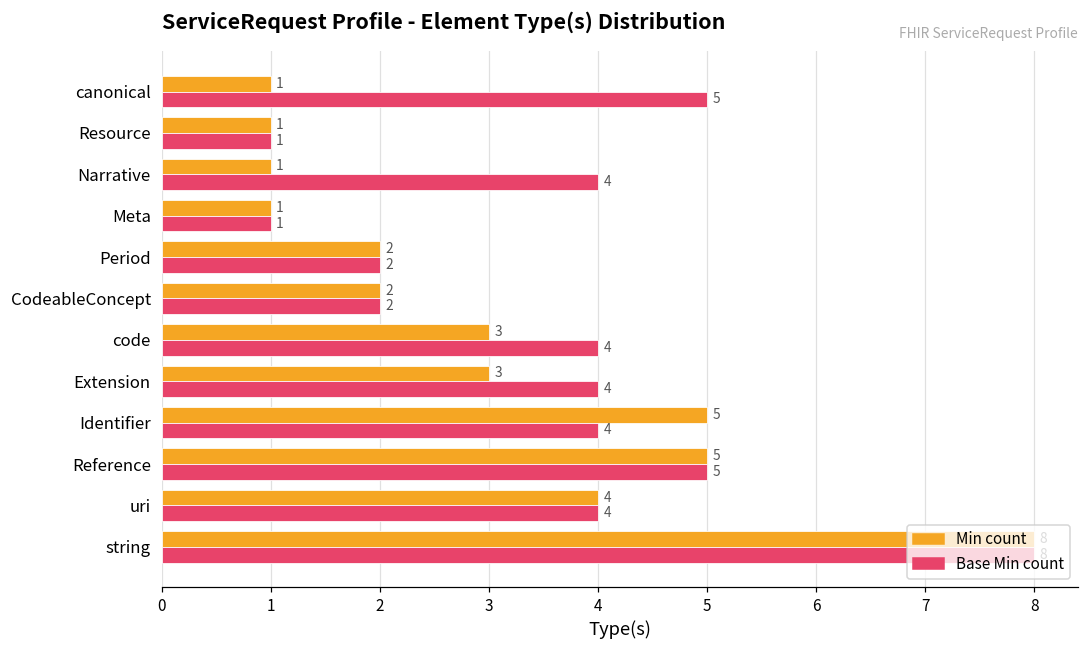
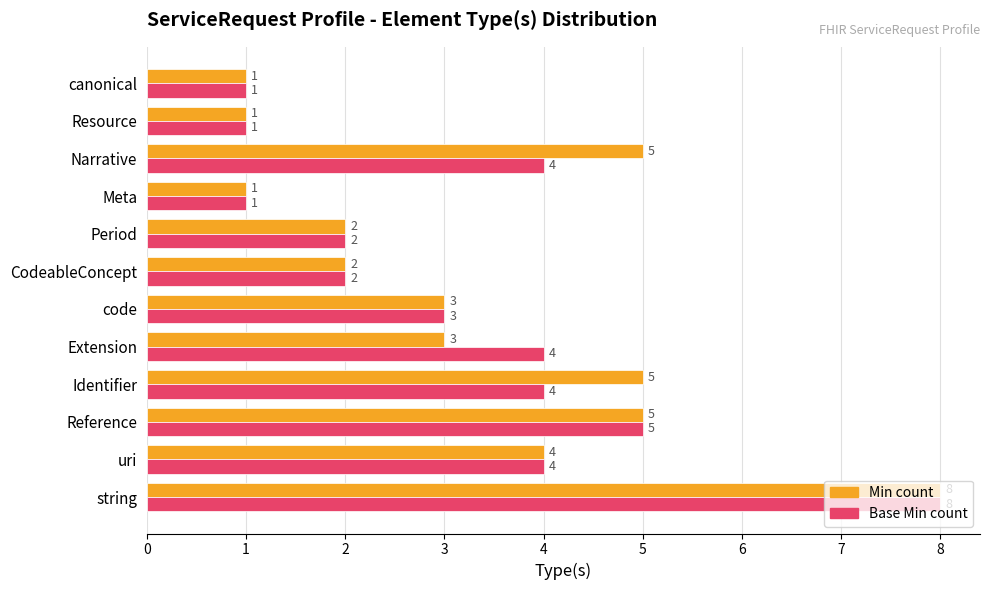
Base Min count, canonical: 5 -> 1
Min count, Narrative: 1 -> 5
Base Min count, code: 4 -> 3
